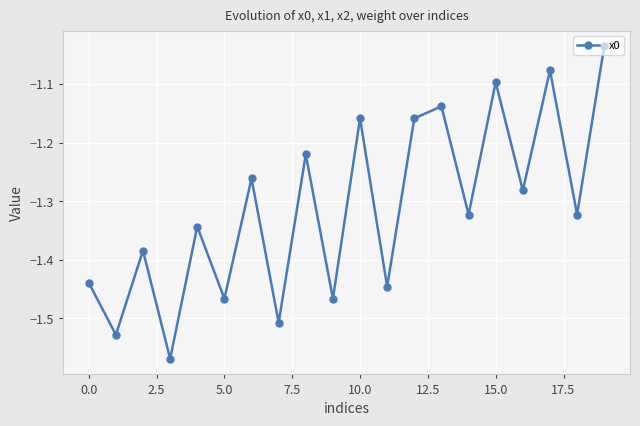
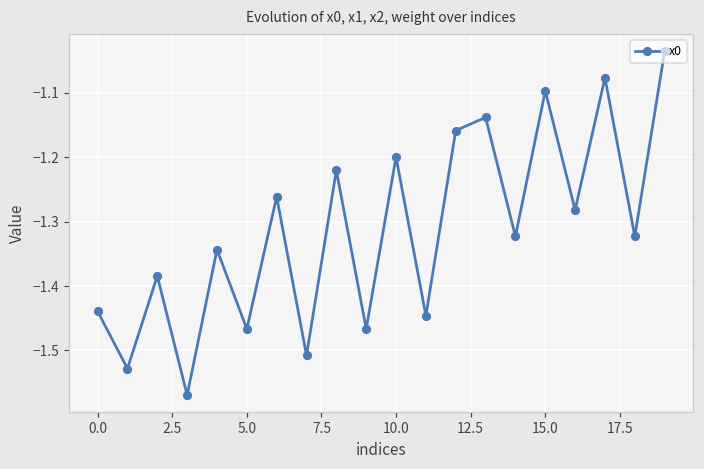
10.0: -1.16 -> -1.20
